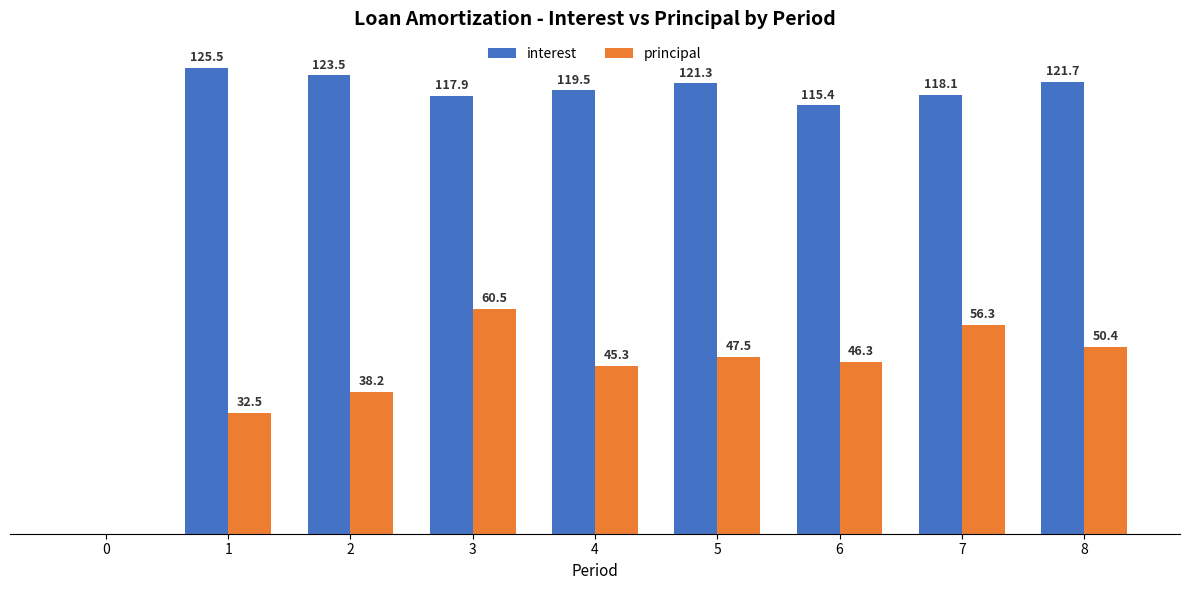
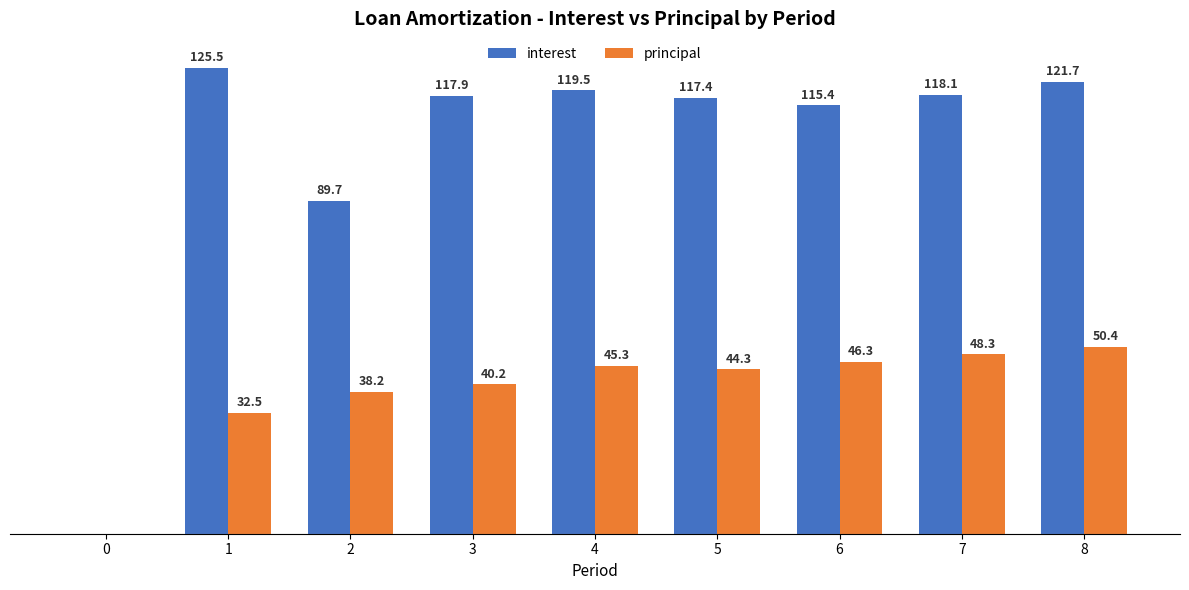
interest, 2: 123.5 -> 89.7
principal, 3: 60.5 -> 40.2
interest, 5: 121.3 -> 117.4
principal, 5: 47.5 -> 44.3
principal, 7: 56.3 -> 48.3
